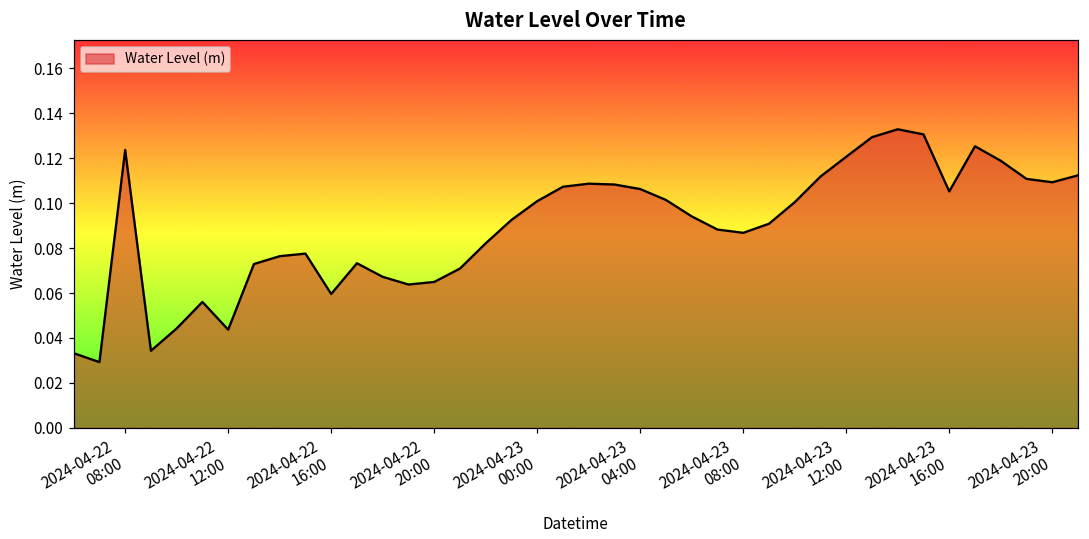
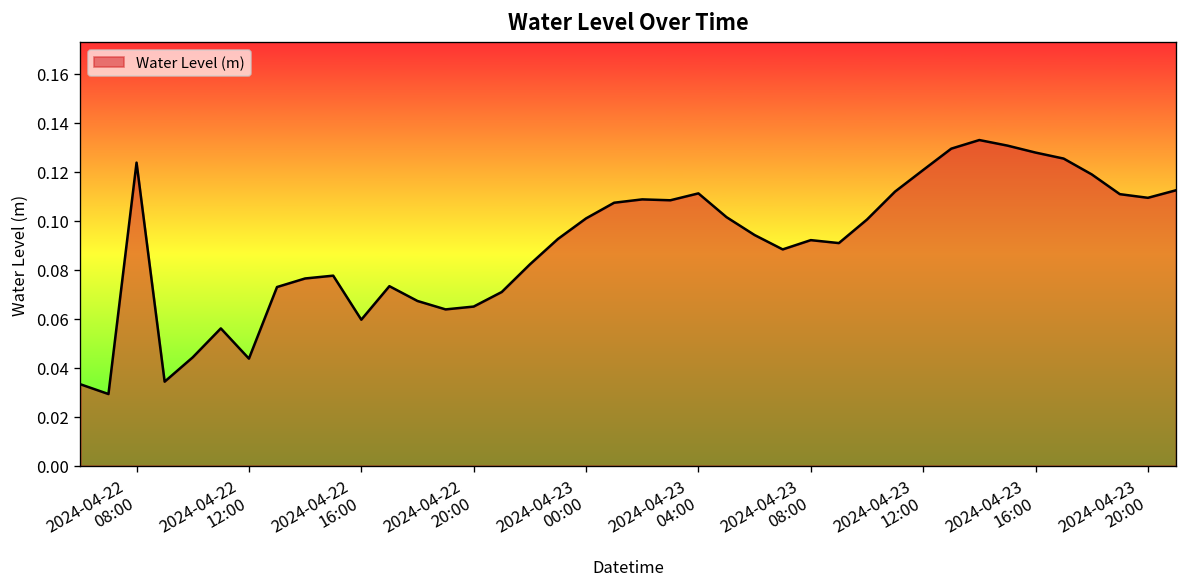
2024-04-23 04:00: 0.106 -> 0.111
2024-04-23 08:00: 0.087 -> 0.092
2024-04-23 16:00: 0.105 -> 0.128
